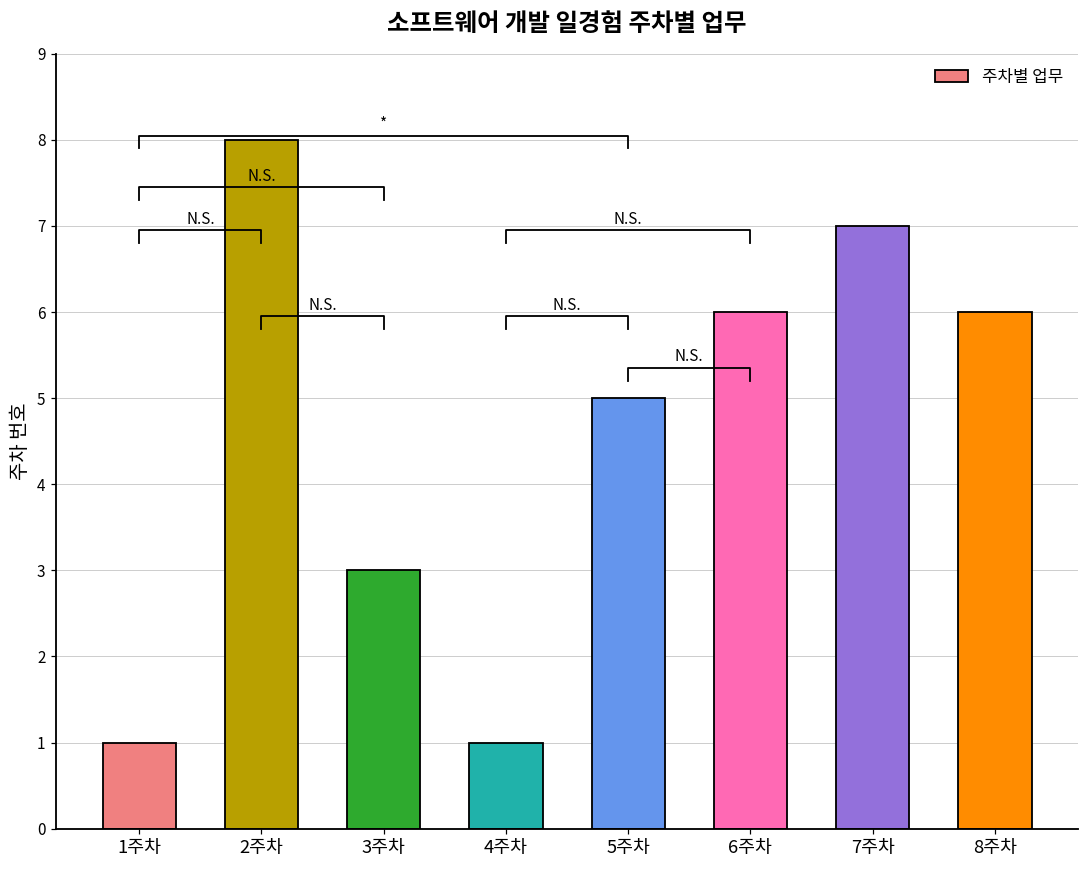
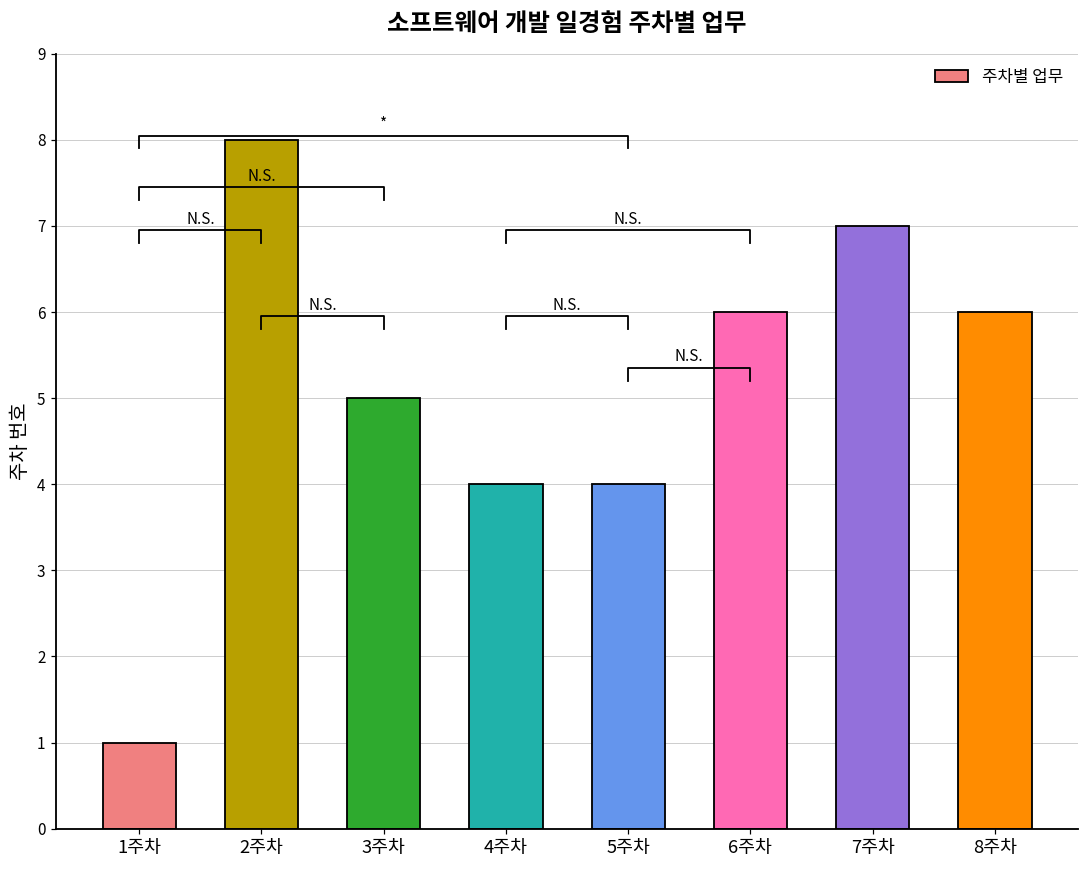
주차별 업무, 3주차: 3 -> 5
주차별 업무, 4주차: 1 -> 4
주차별 업무, 5주차: 5 -> 4
